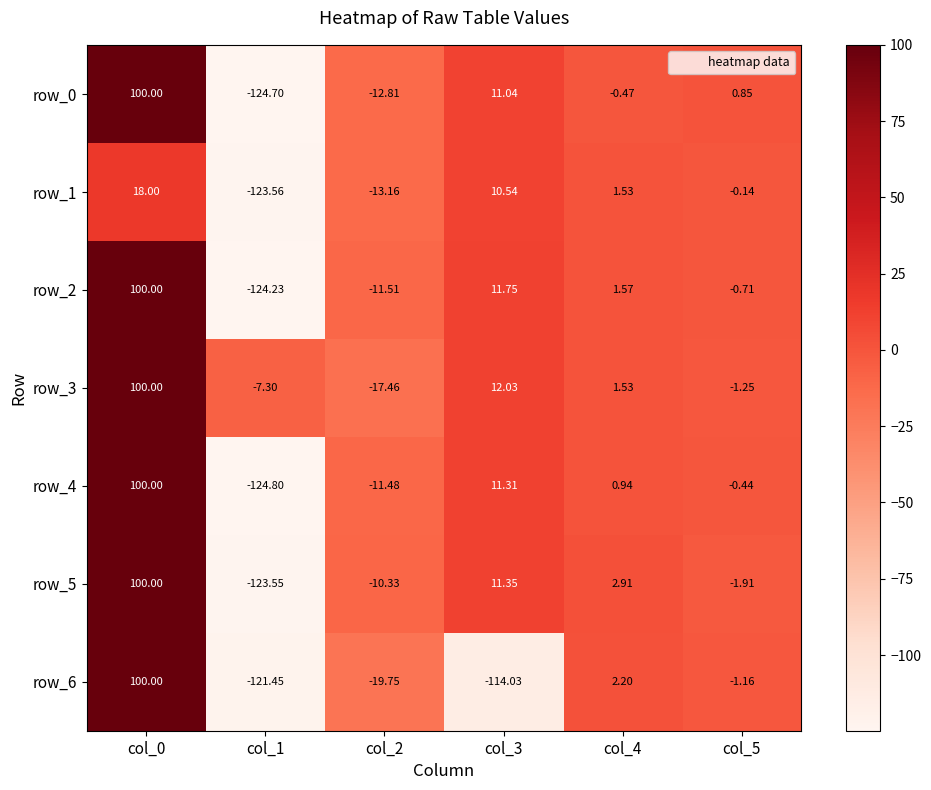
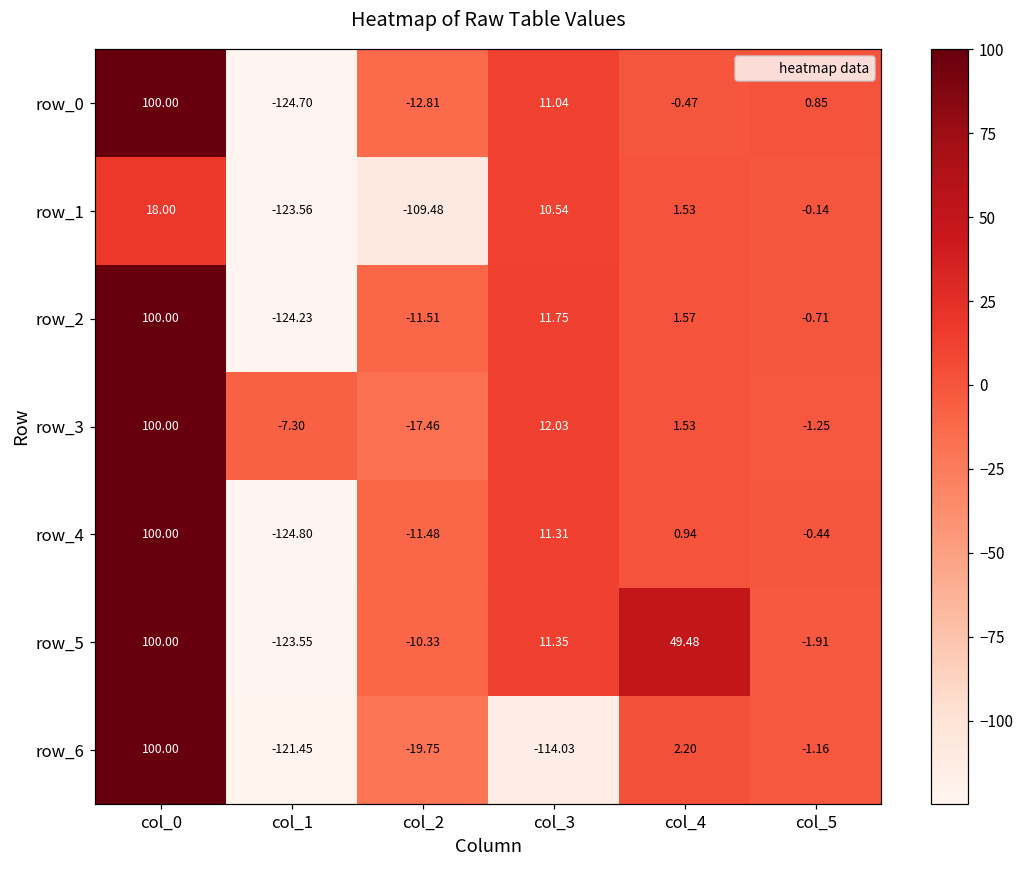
row_1, col_2: -13.16 -> -109.48
row_5, col_4: 2.91 -> 49.48
